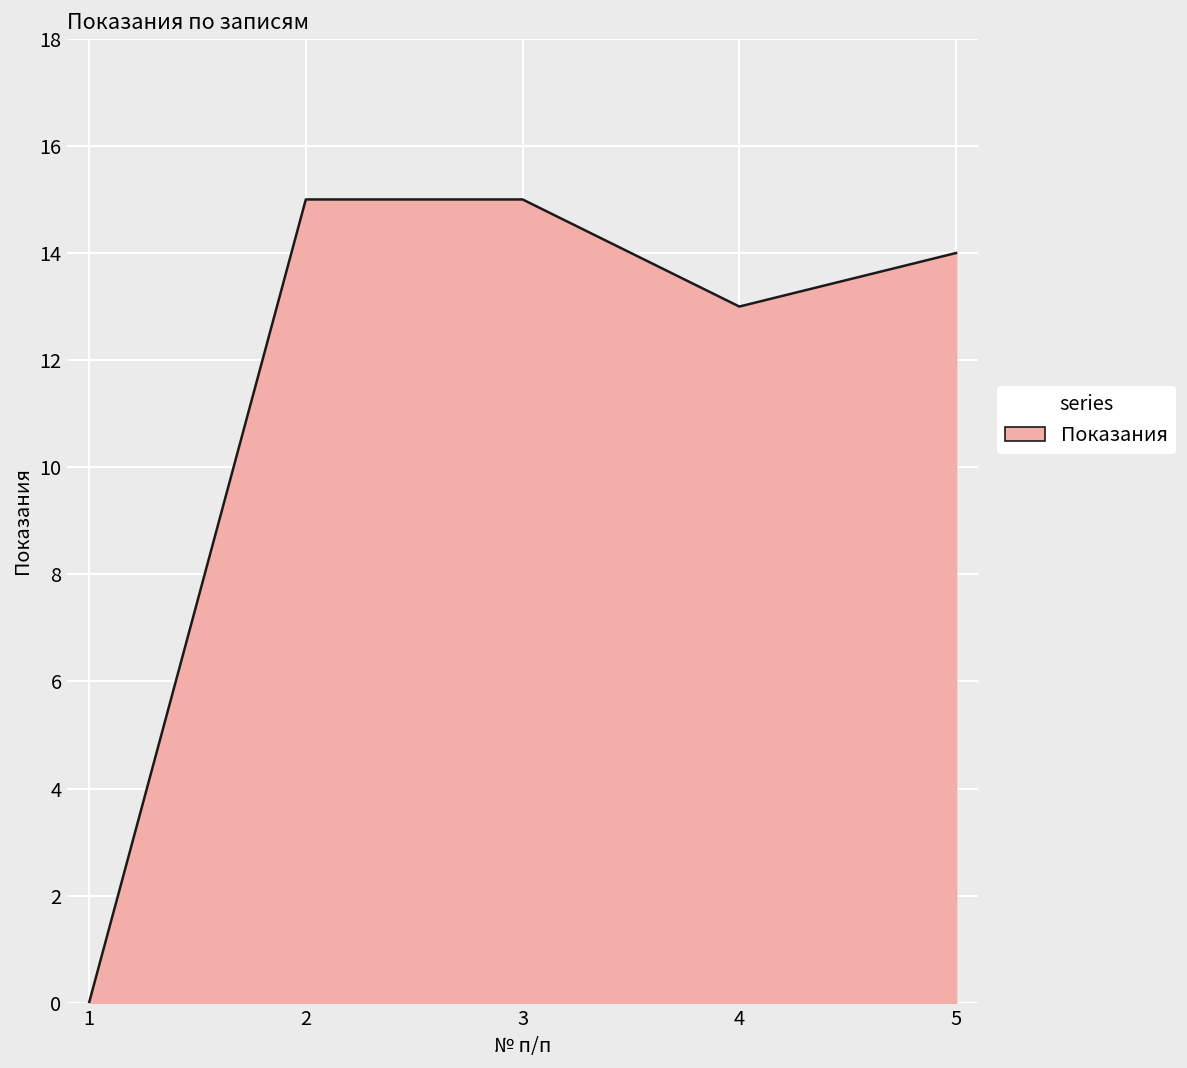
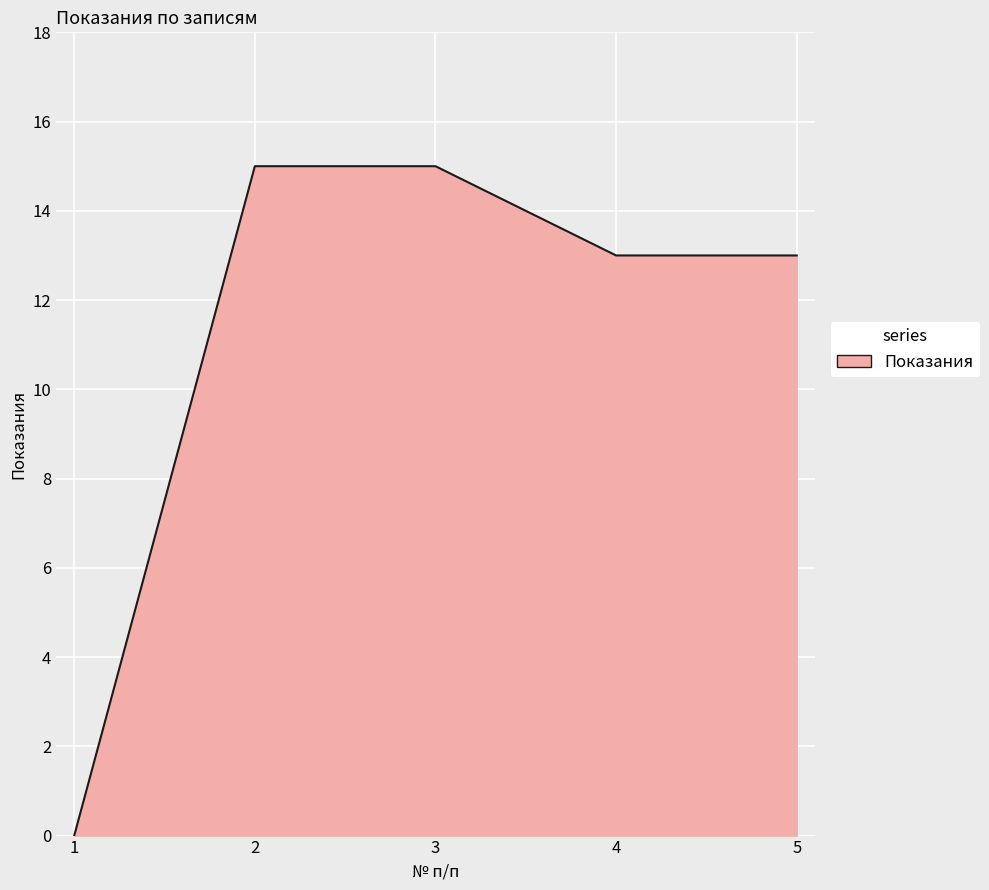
5: 14 -> 13
